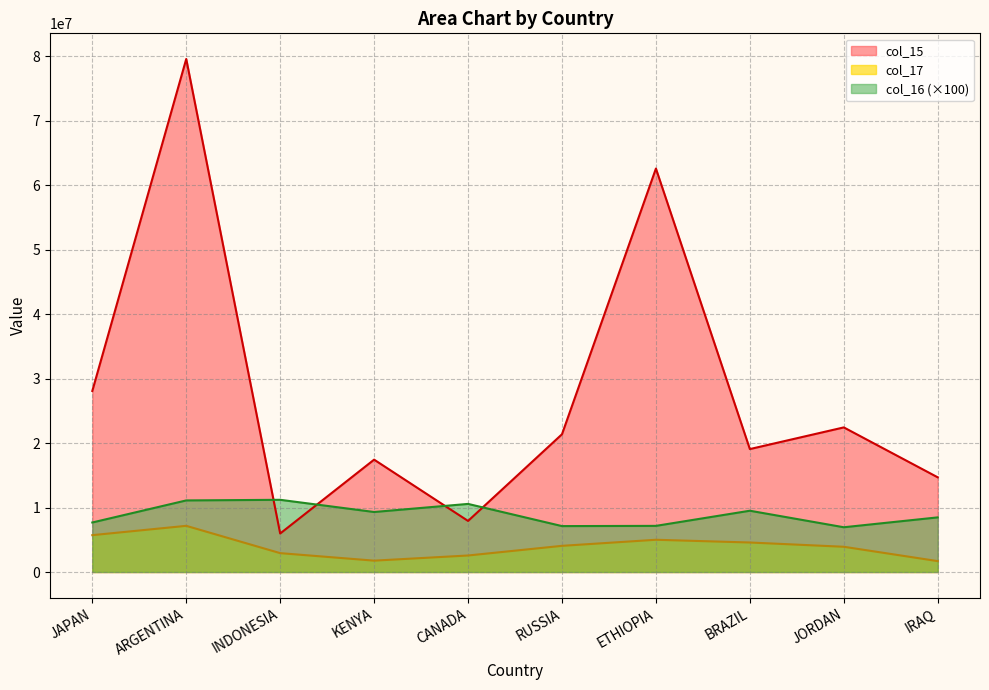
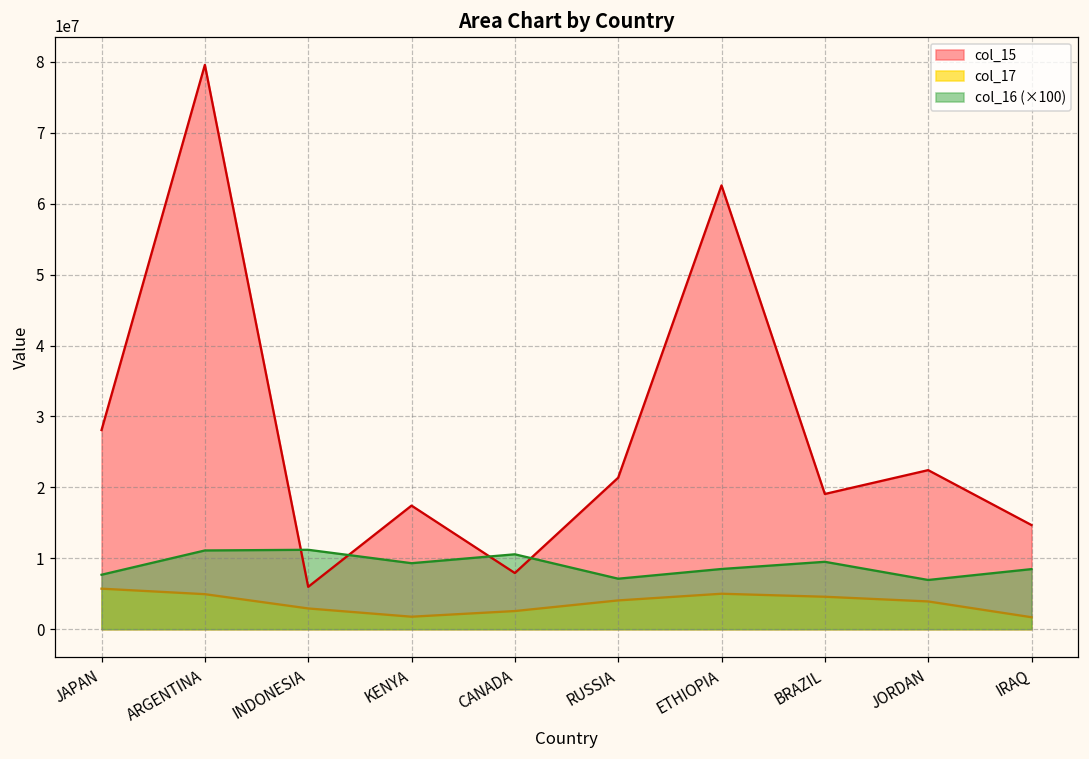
col_17, ARGENTINA: 7000000 -> 5000000
col_16 (×100), ETHIOPIA: 7000000 -> 8000000
